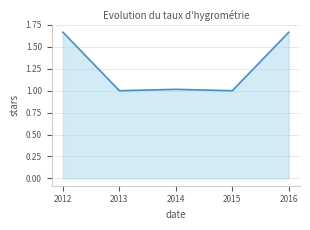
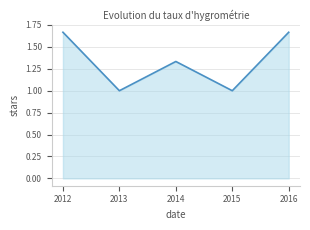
2014: 1.0 -> 1.3
